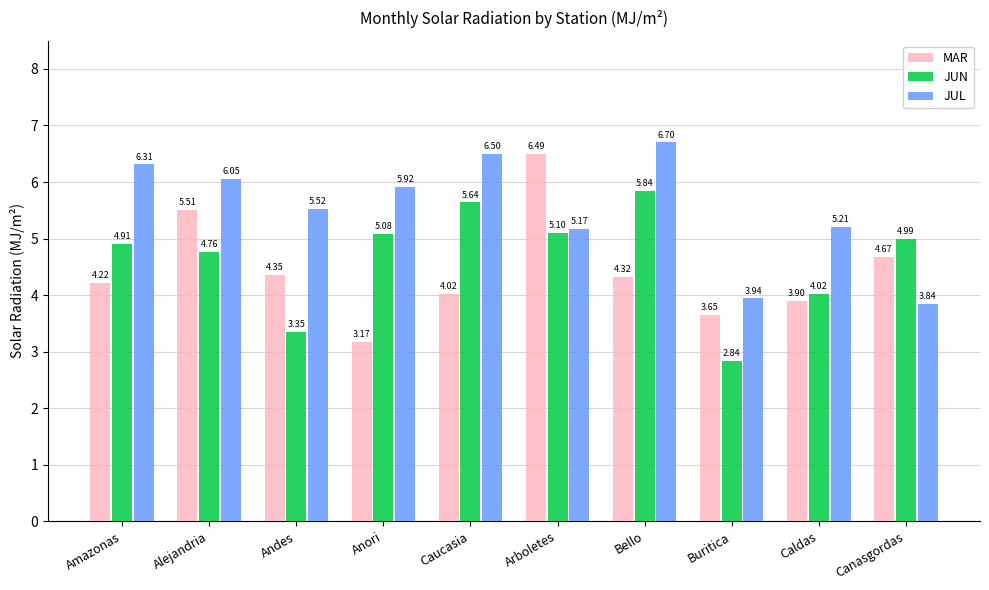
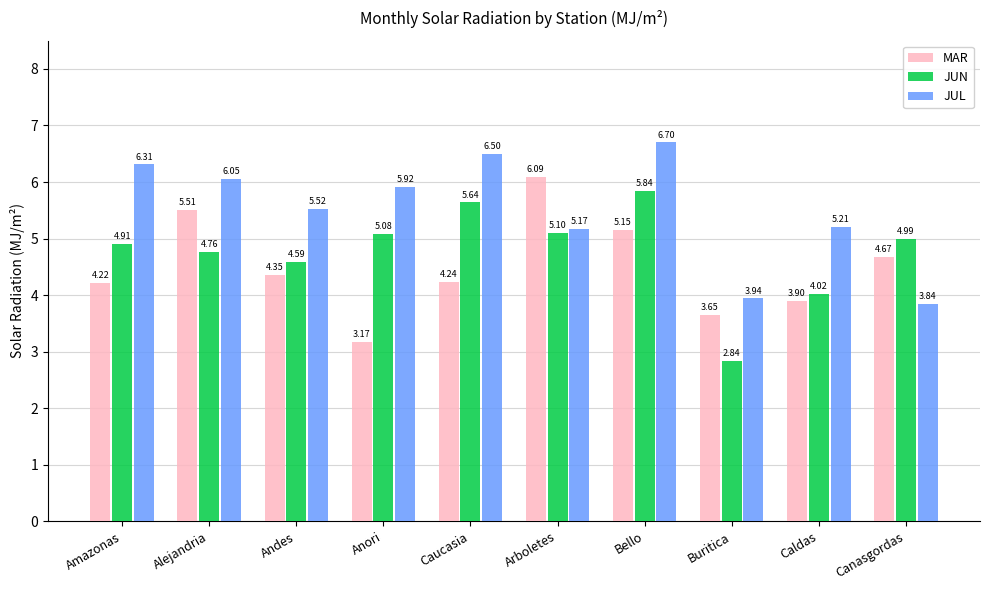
JUN, Andes: 3.35 -> 4.59
MAR, Caucasia: 4.02 -> 4.24
MAR, Arboletes: 6.49 -> 6.09
MAR, Bello: 4.32 -> 5.15
